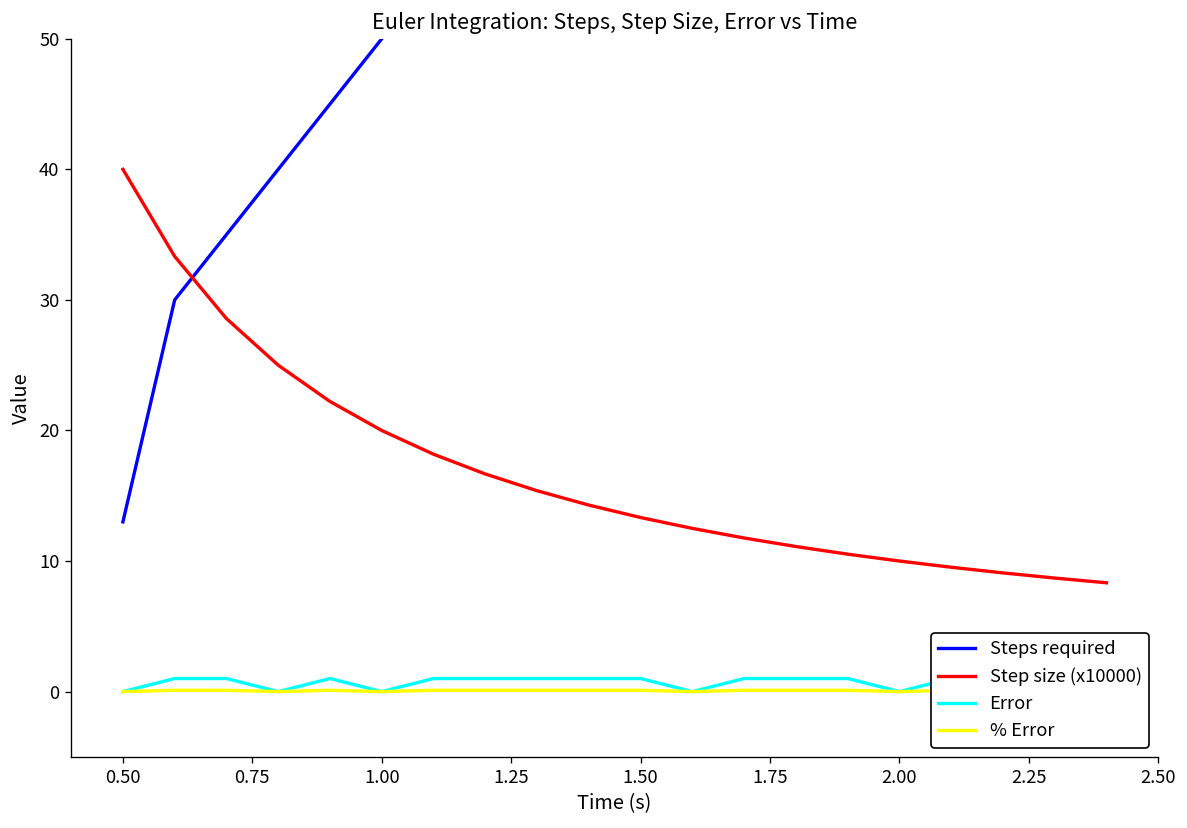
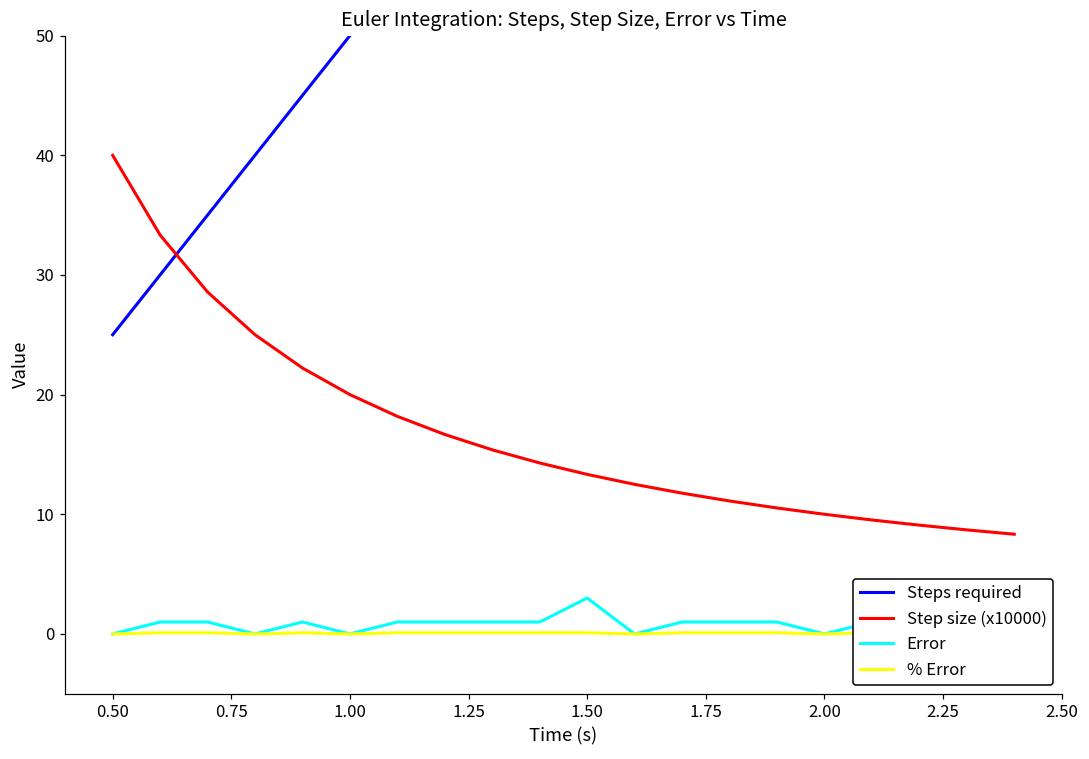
Steps required, 0.50: 13 -> 25
Error, 1.50: 1 -> 3
